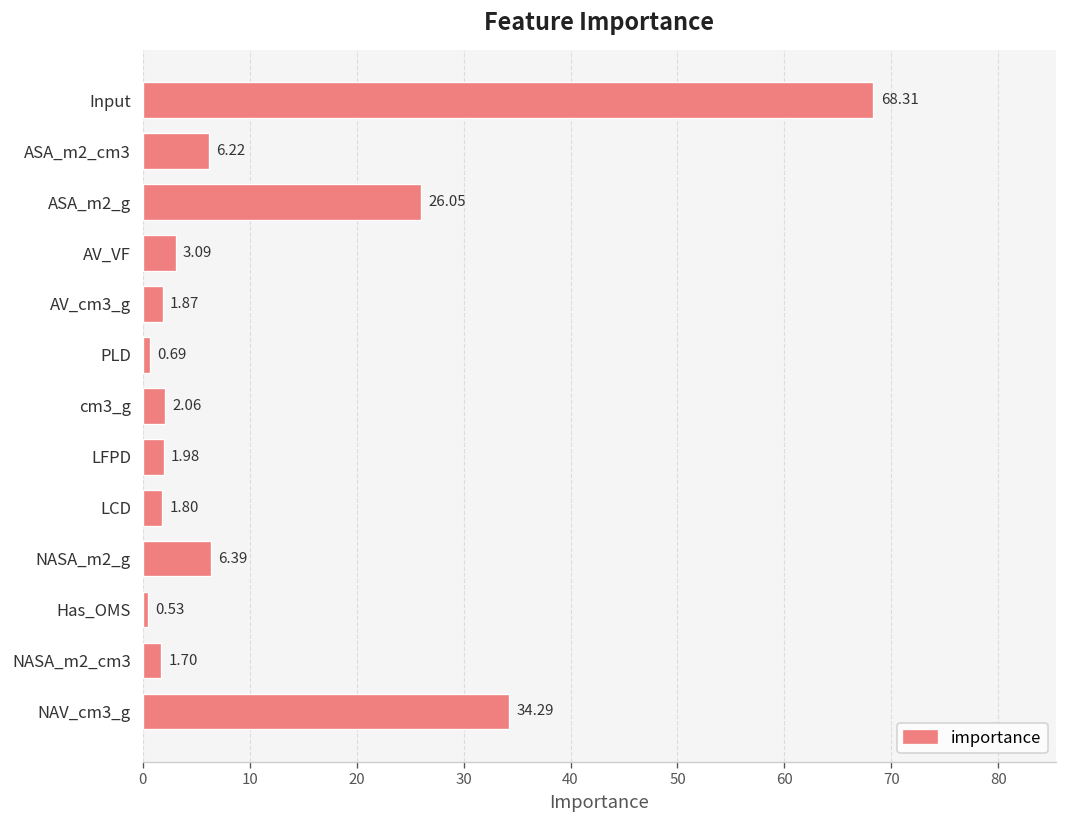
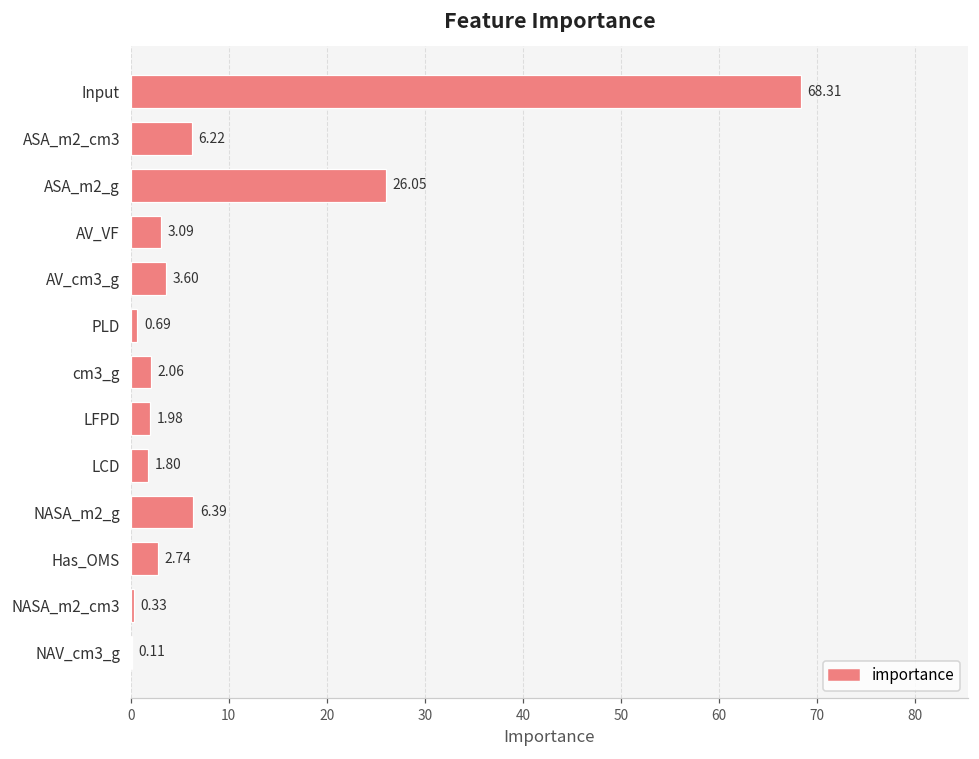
AV_cm3_g: 1.87 -> 3.60
Has_OMS: 0.53 -> 2.74
NASA_m2_cm3: 1.70 -> 0.33
NAV_cm3_g: 34.29 -> 0.11
